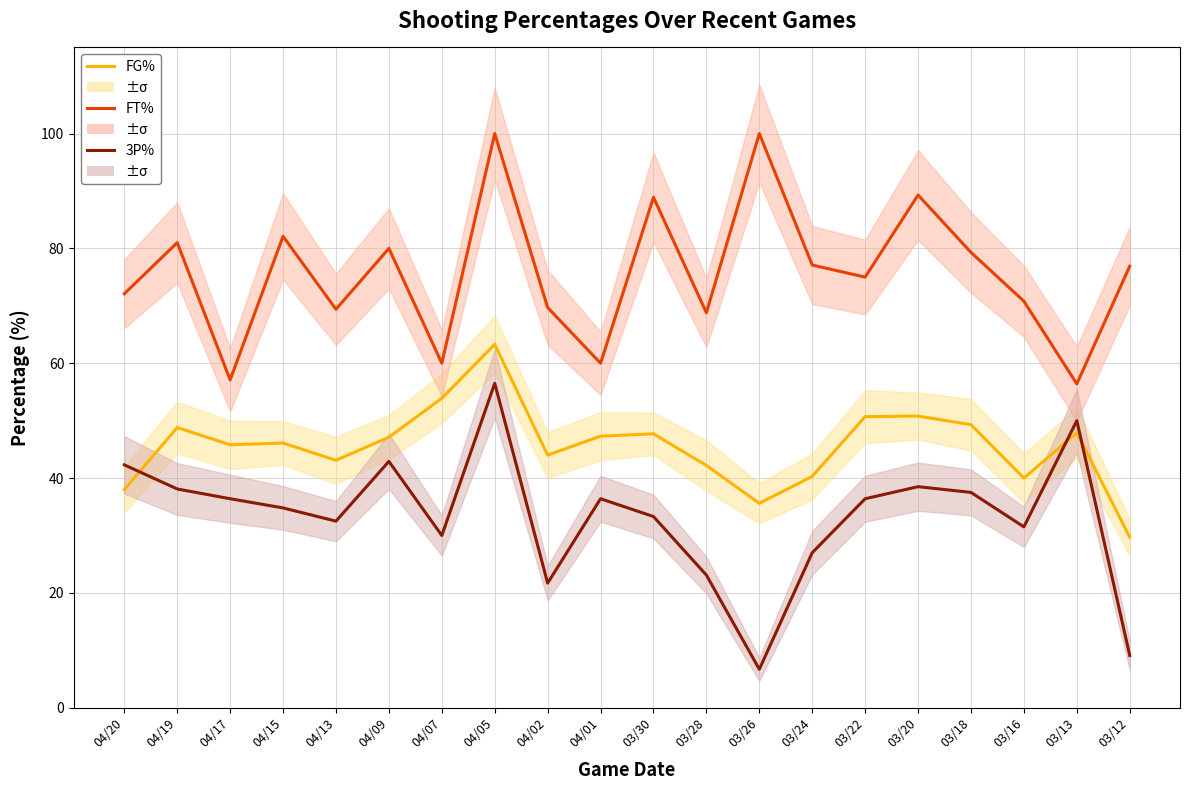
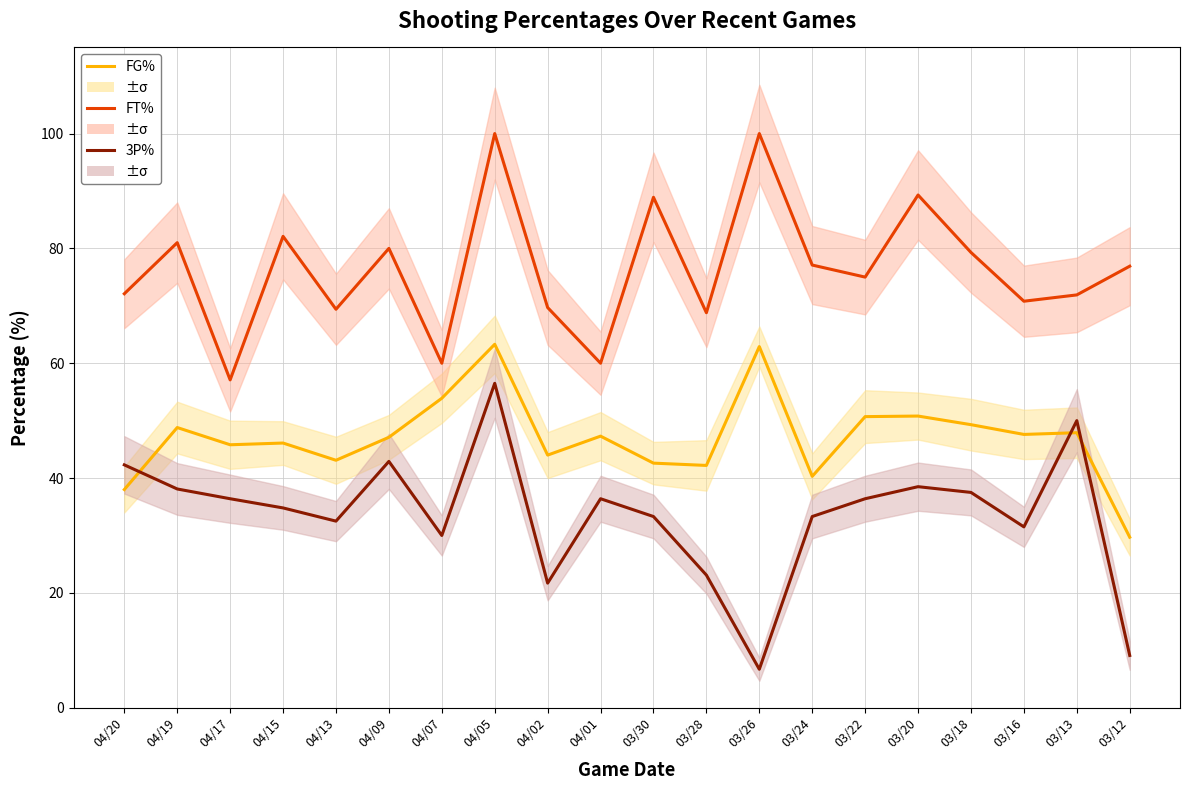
FG%, 03/30: 48 -> 43
FG%, 03/26: 36 -> 63
3P%, 03/24: 27 -> 33
FG%, 03/16: 40 -> 48
FT%, 03/13: 56 -> 72
